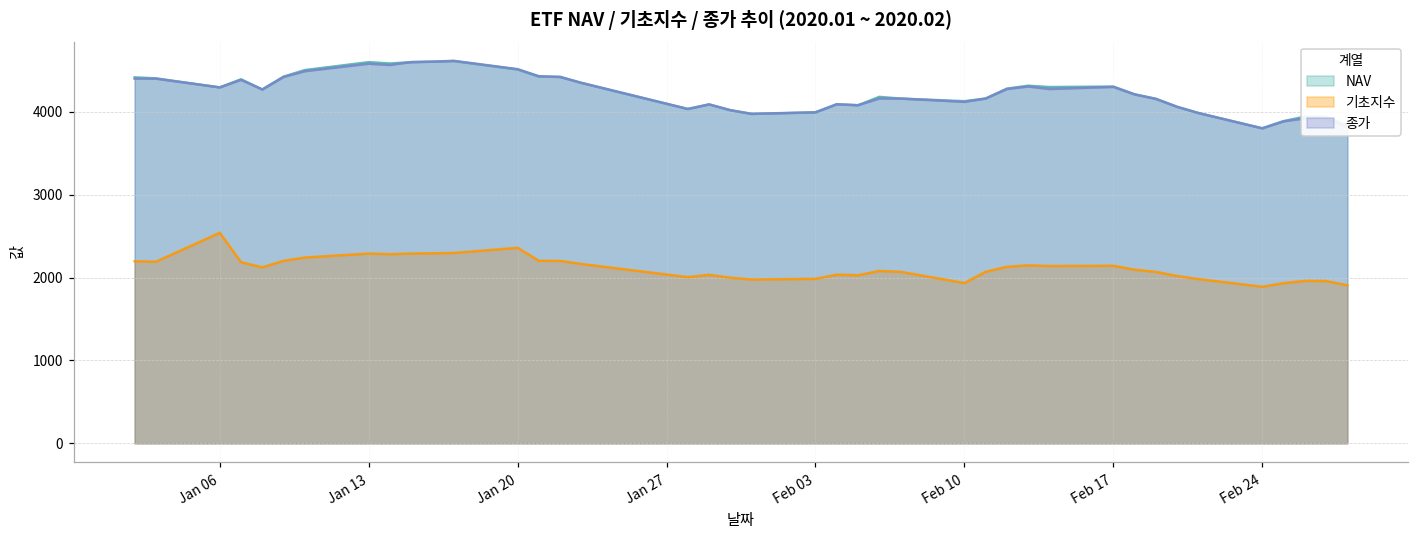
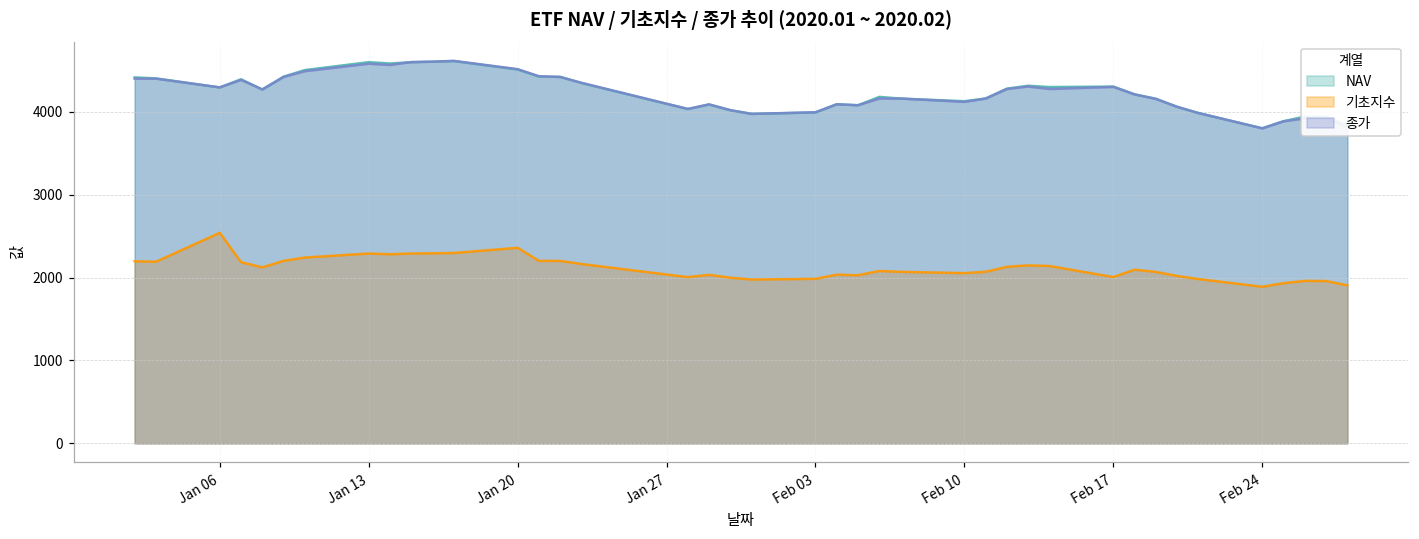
기초지수, Feb 10: 1900 -> 2100
기초지수, Feb 17: 2100 -> 2000
